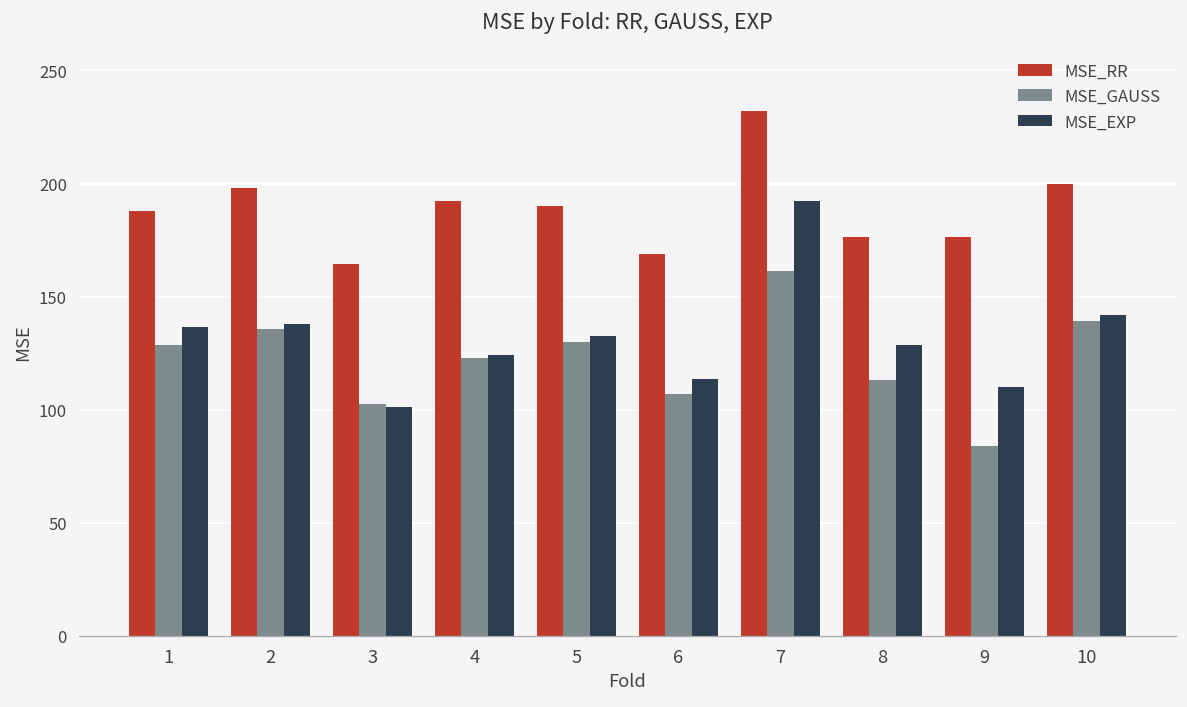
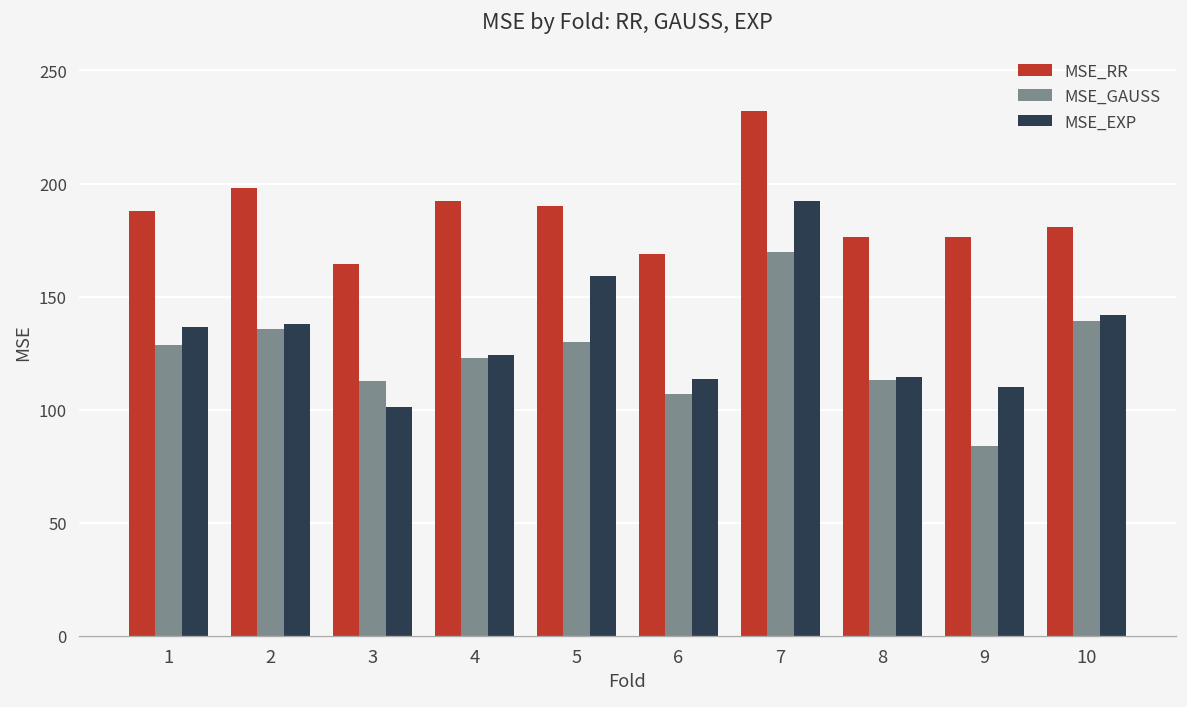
MSE_GAUSS, 3: 102 -> 113
MSE_EXP, 5: 133 -> 159
MSE_GAUSS, 7: 162 -> 170
MSE_EXP, 8: 128 -> 114
MSE_RR, 10: 200 -> 181
